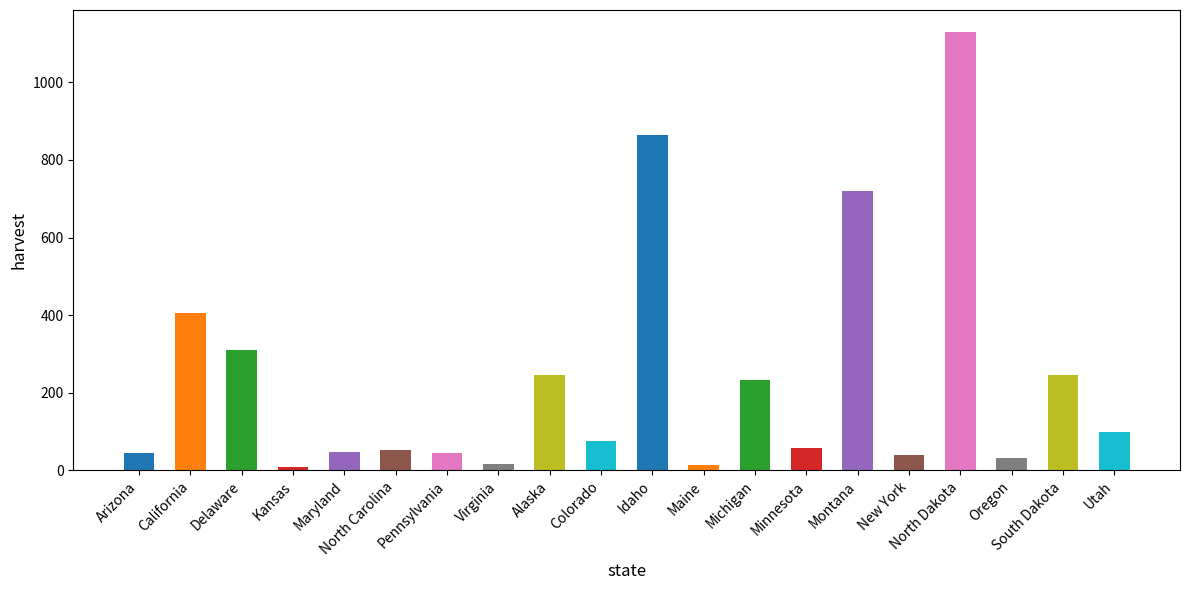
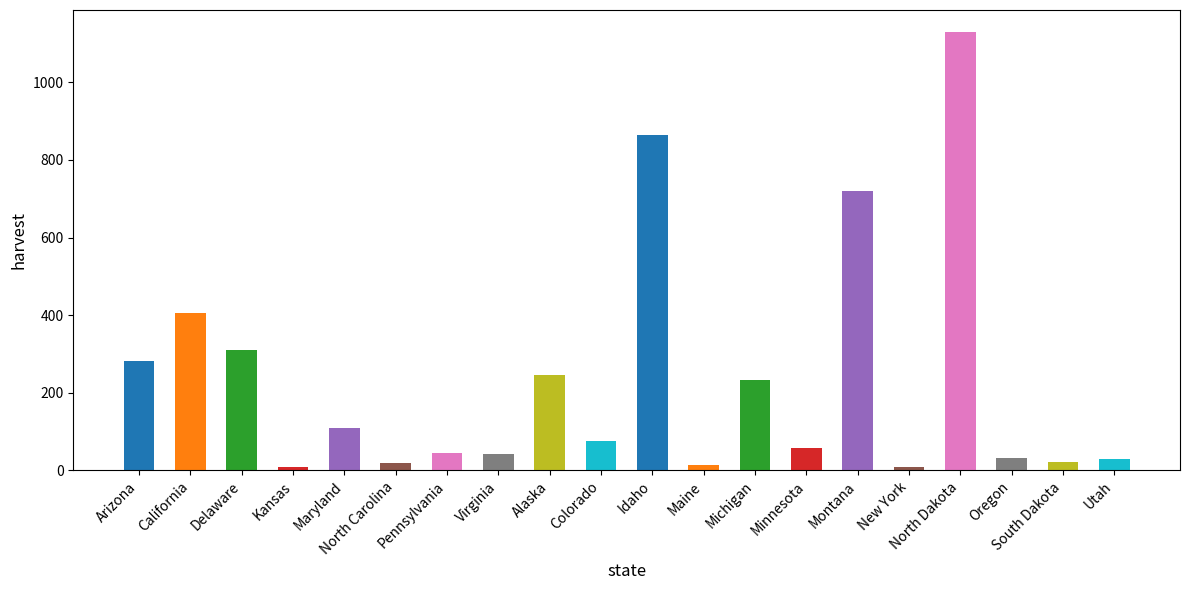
Arizona: 50 -> 280
Maryland: 50 -> 110
North Carolina: 50 -> 20
Virginia: 20 -> 40
New York: 40 -> 10
South Dakota: 250 -> 20
Utah: 100 -> 30
